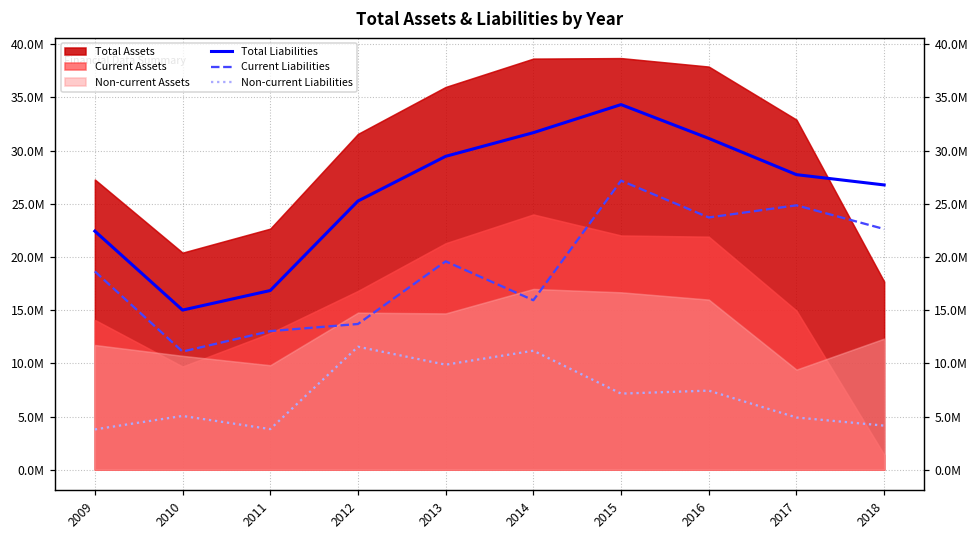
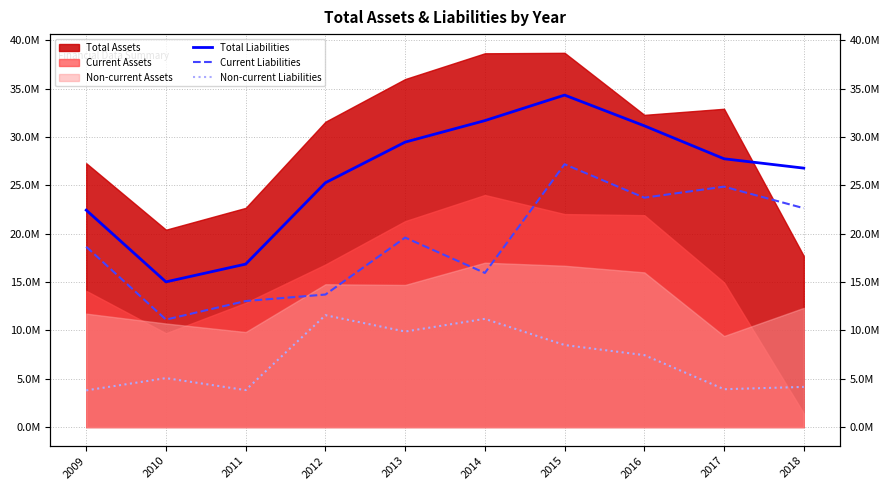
Non-current Liabilities, 2015: 7000000 -> 8000000
Total Assets, 2016: 38000000 -> 32000000
Non-current Liabilities, 2017: 5000000 -> 4000000
